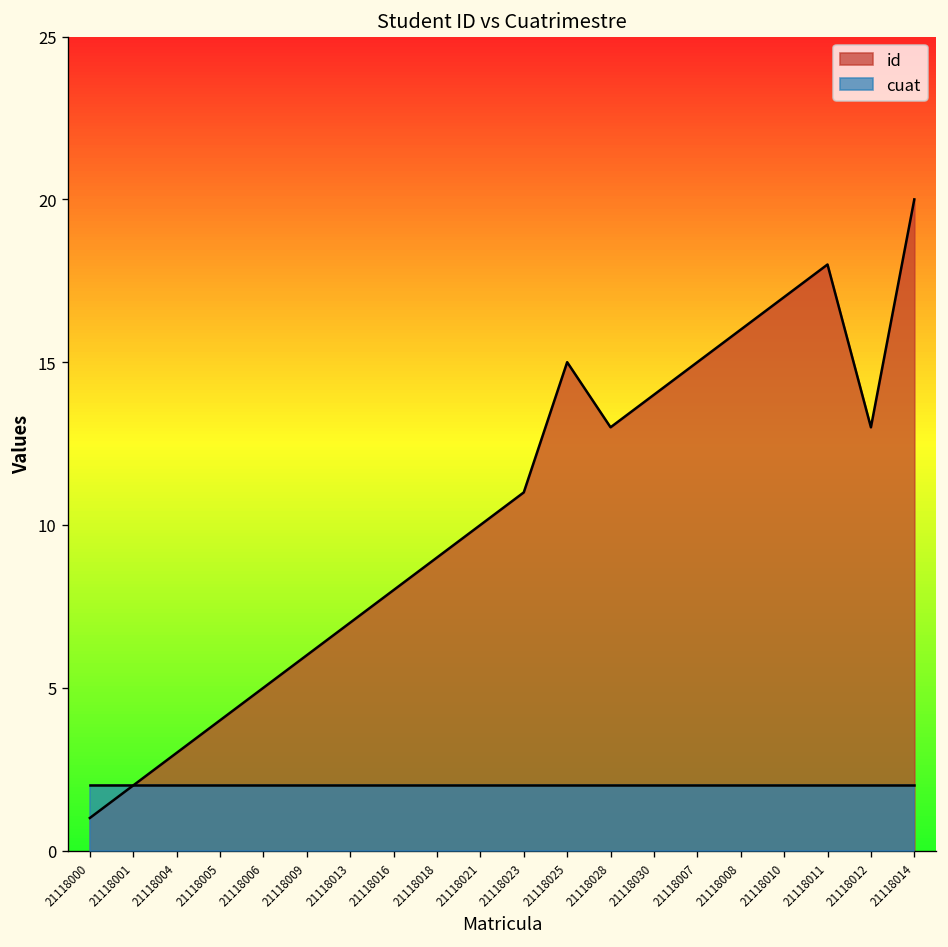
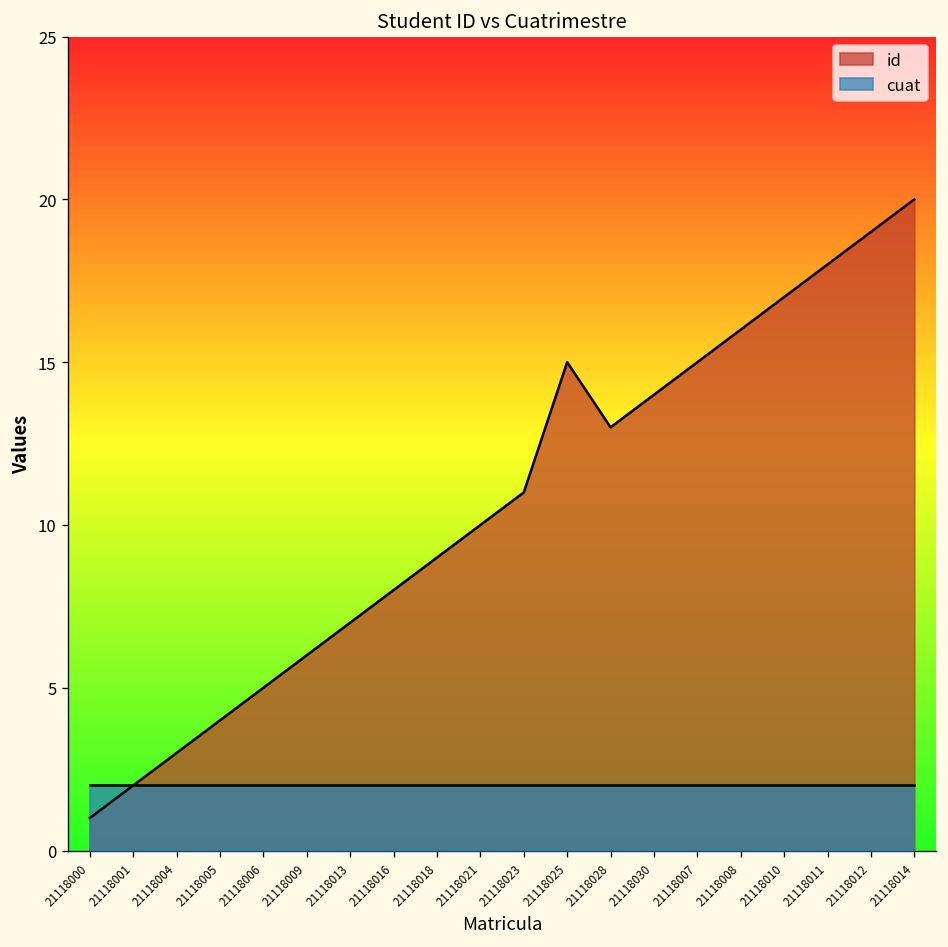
id, 21118012: 13 -> 19
